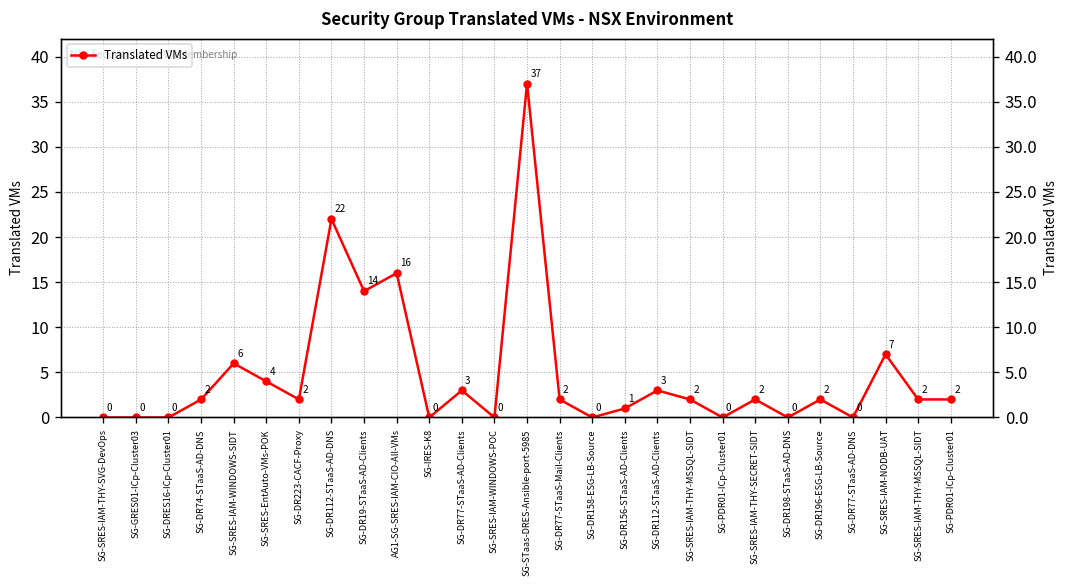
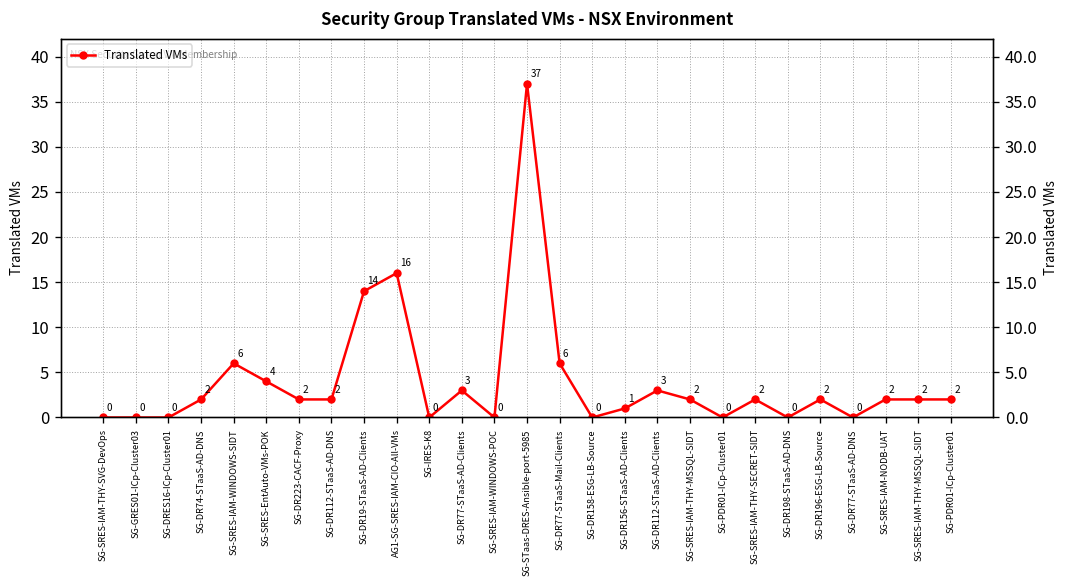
SG-DR112-STaaS-AD-DNS: 22 -> 2
SG-DR77-STaaS-Mail-Clients: 2 -> 6
SG-SRES-IAM-NODB-UAT: 7 -> 2
